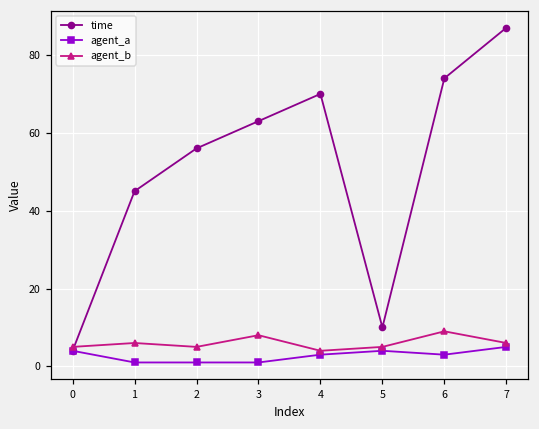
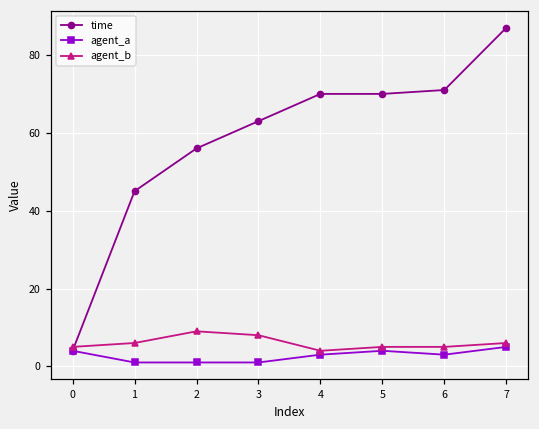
agent_b, 2: 5 -> 9
time, 5: 10 -> 70
time, 6: 74 -> 71
agent_b, 6: 9 -> 5
